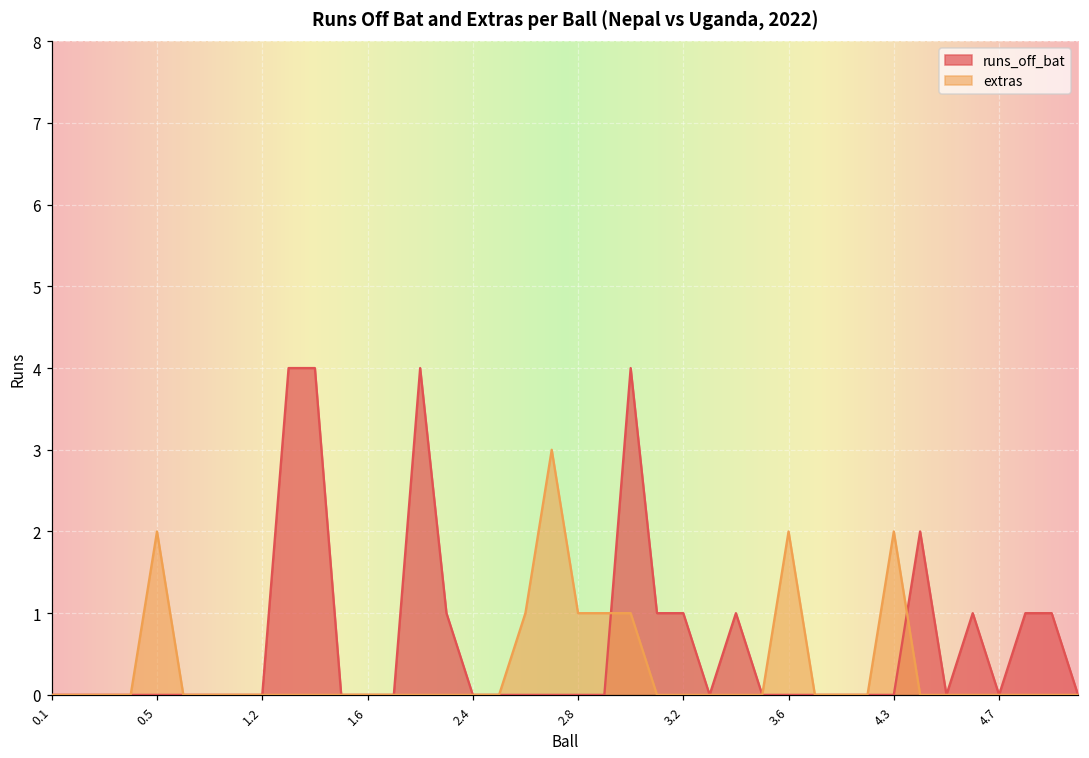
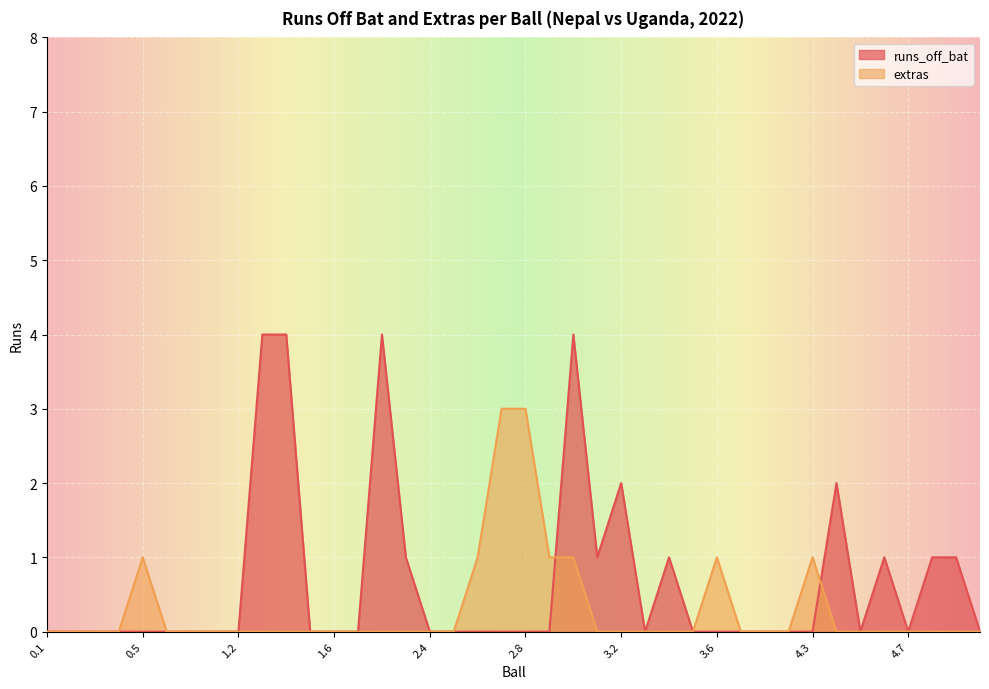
extras, 0.5: 2 -> 1
extras, 2.8: 1 -> 3
runs_off_bat, 3.2: 1 -> 2
extras, 3.6: 2 -> 1
extras, 4.3: 2 -> 1
